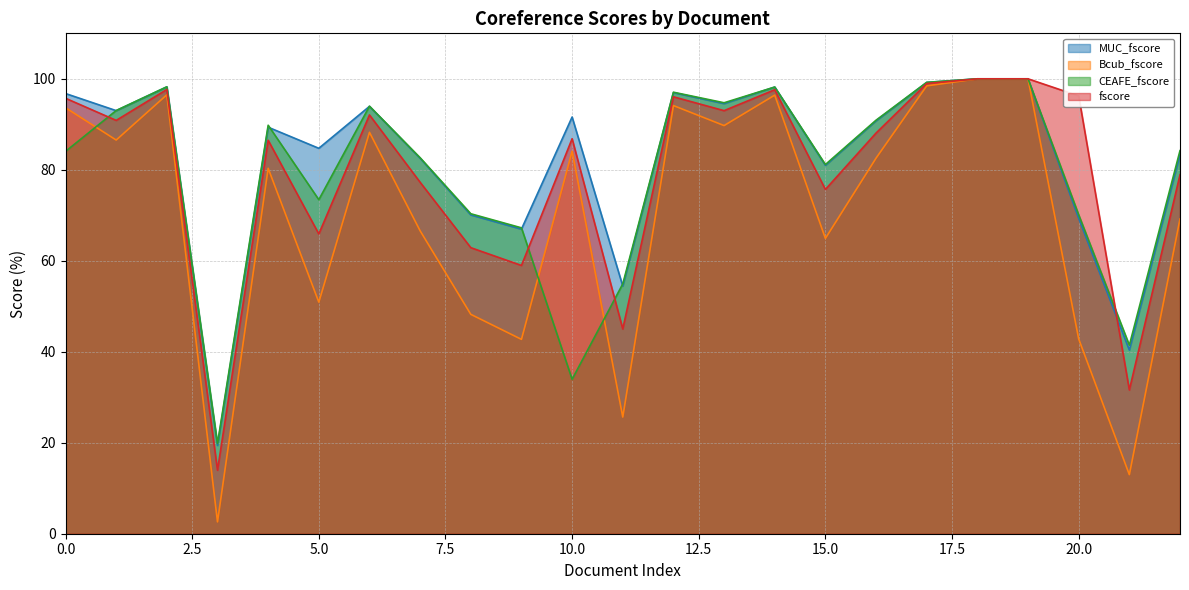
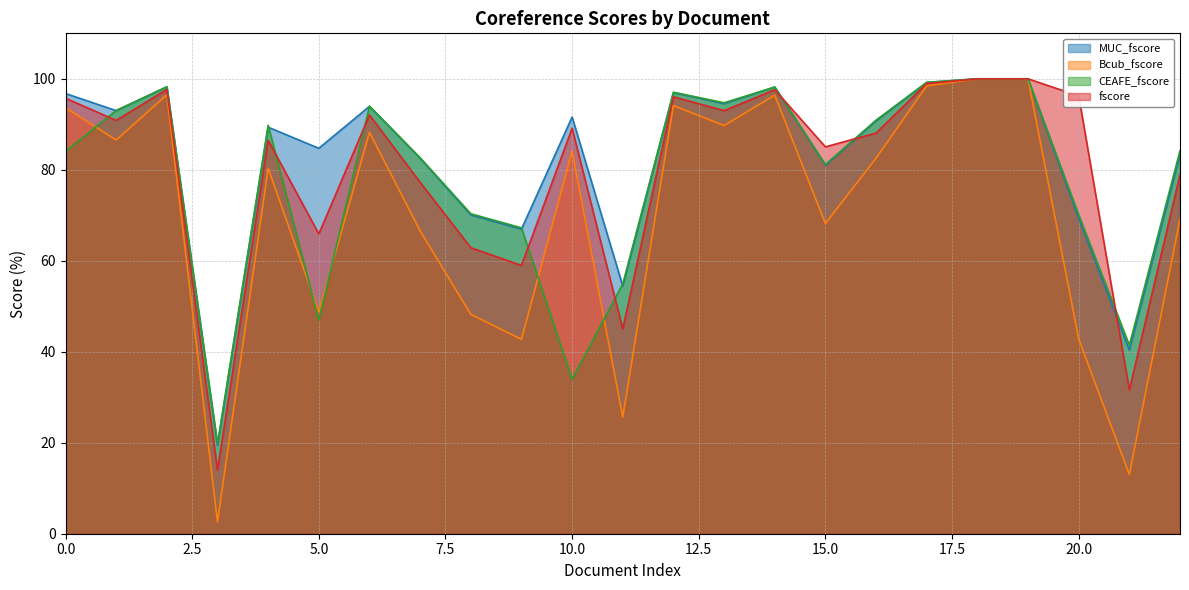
Bcub_fscore, 5.0: 51 -> 49
CEAFE_fscore, 5.0: 73 -> 47
fscore, 10.0: 87 -> 89
Bcub_fscore, 15.0: 65 -> 68
fscore, 15.0: 76 -> 85
